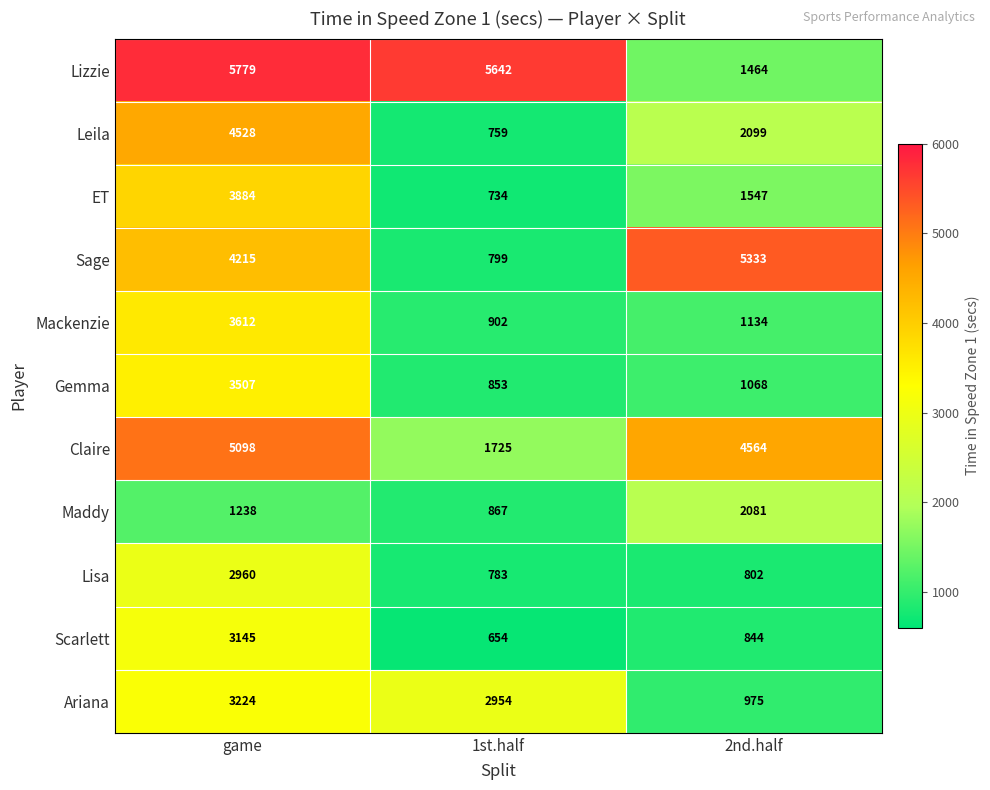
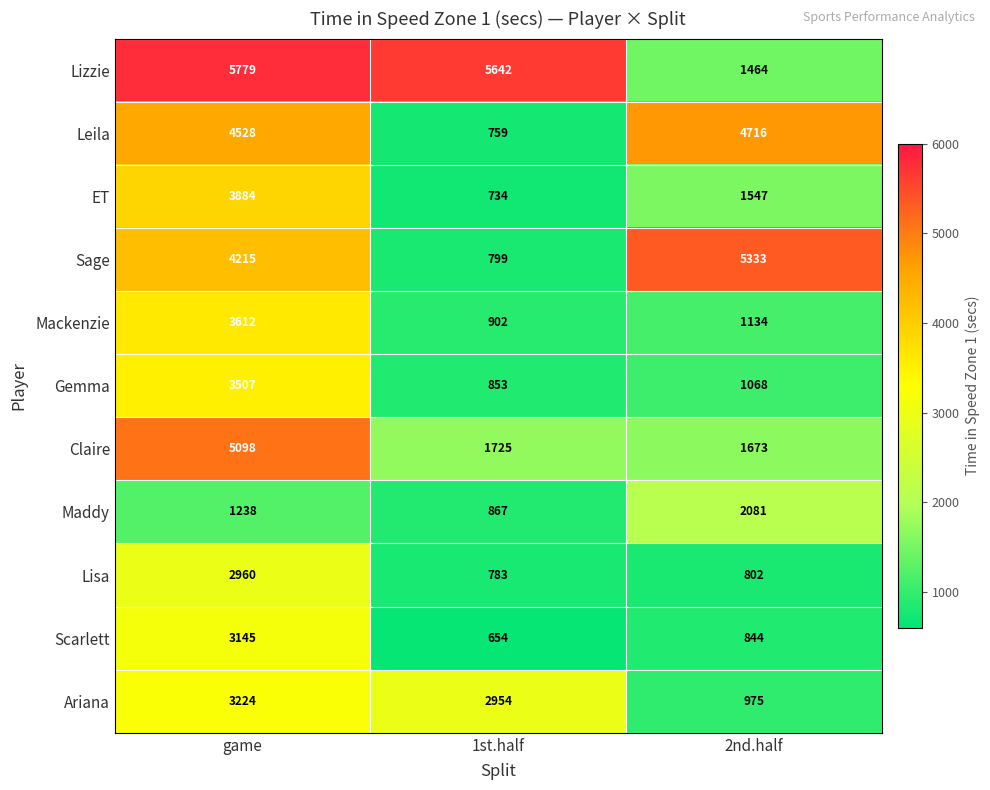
Leila, 2nd.half: 2099 -> 4716
Claire, 2nd.half: 4564 -> 1673
